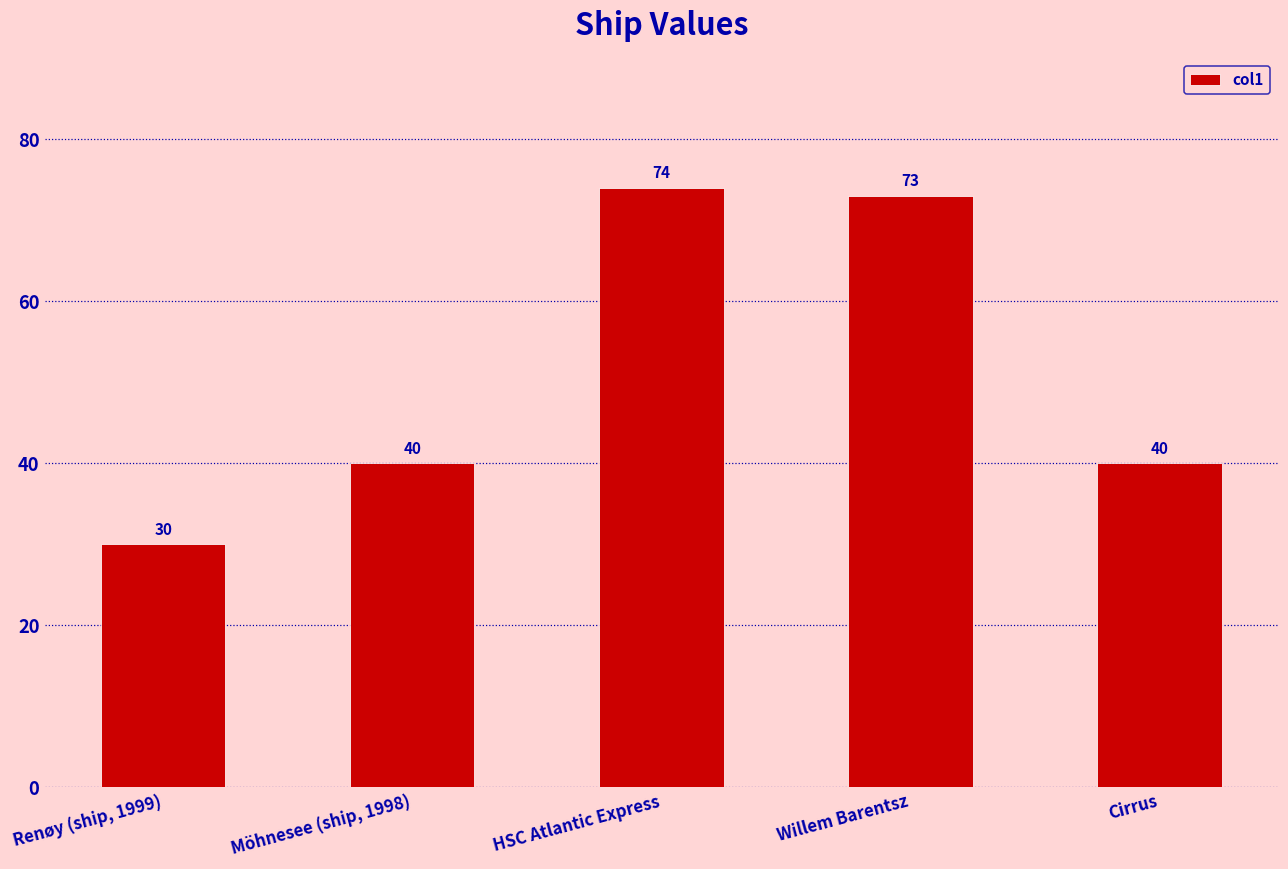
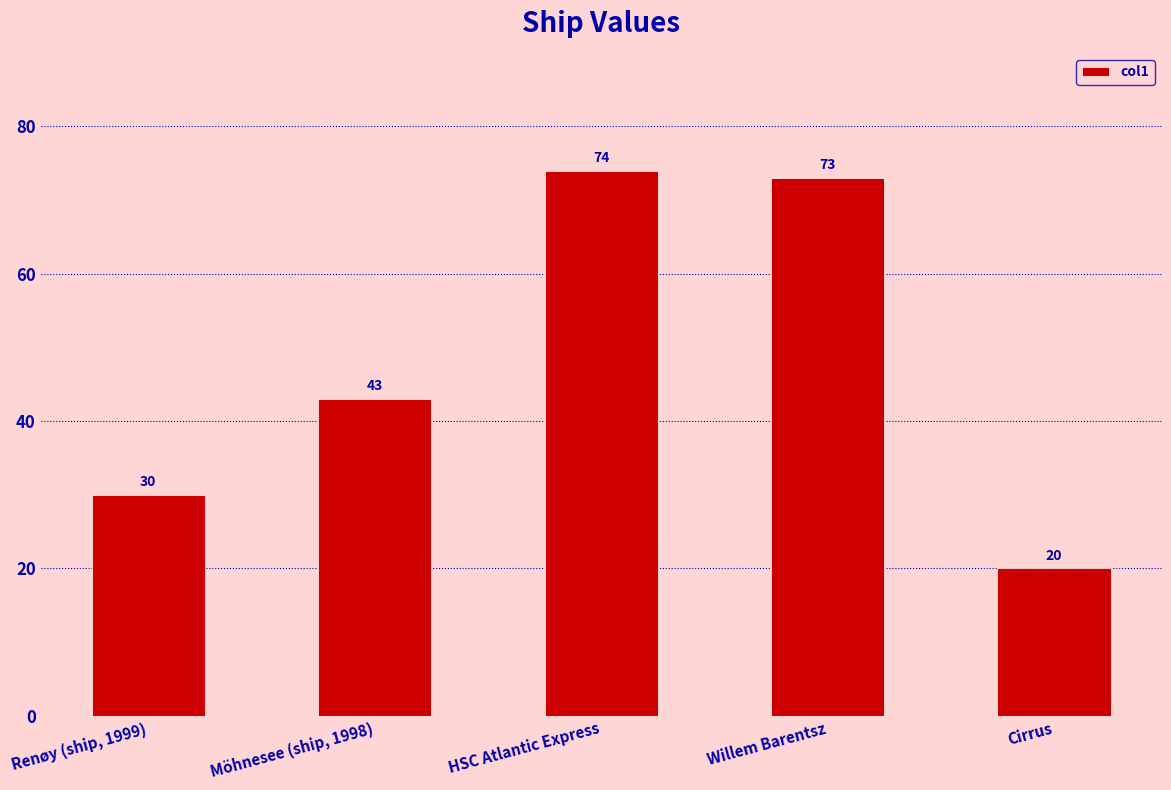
Möhnesee (ship, 1998): 40 -> 43
Cirrus: 40 -> 20
